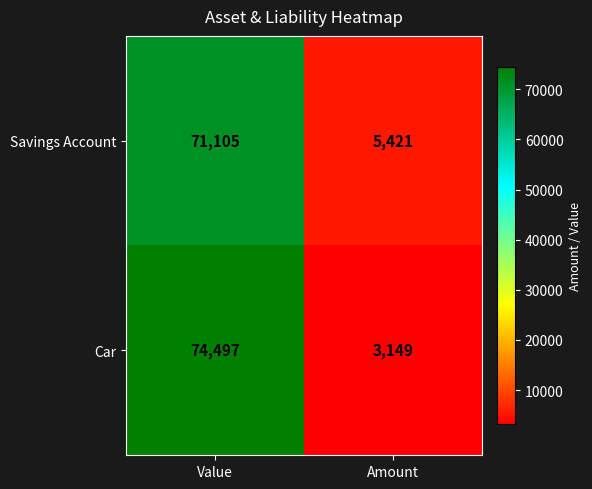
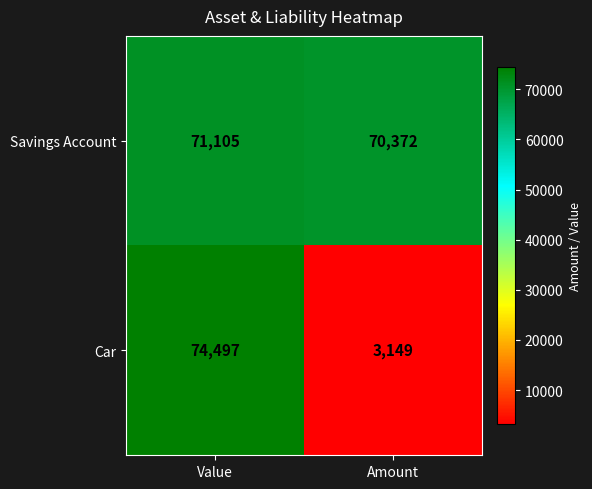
Savings Account, Amount: 5,421 -> 70,372
